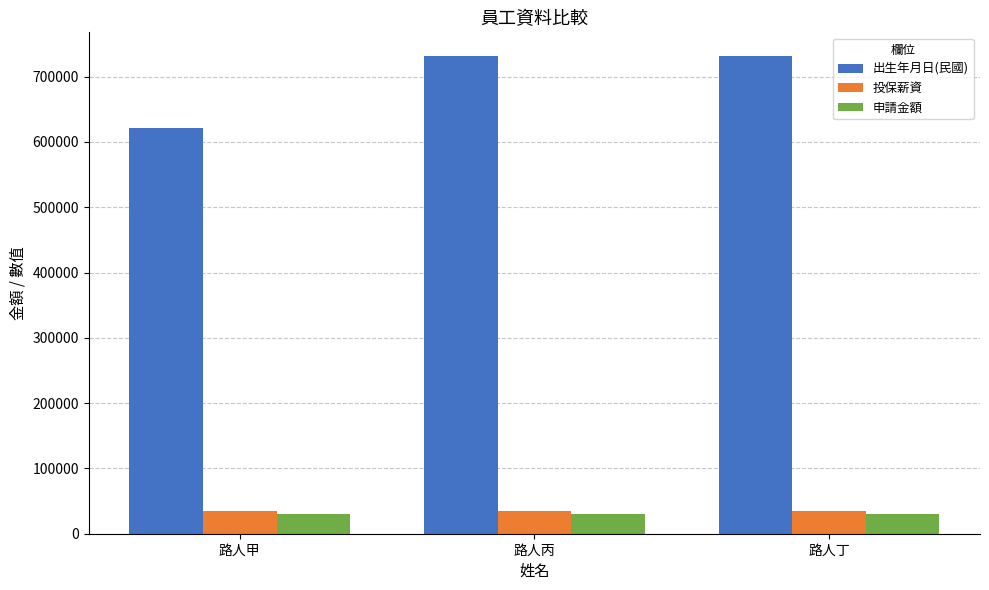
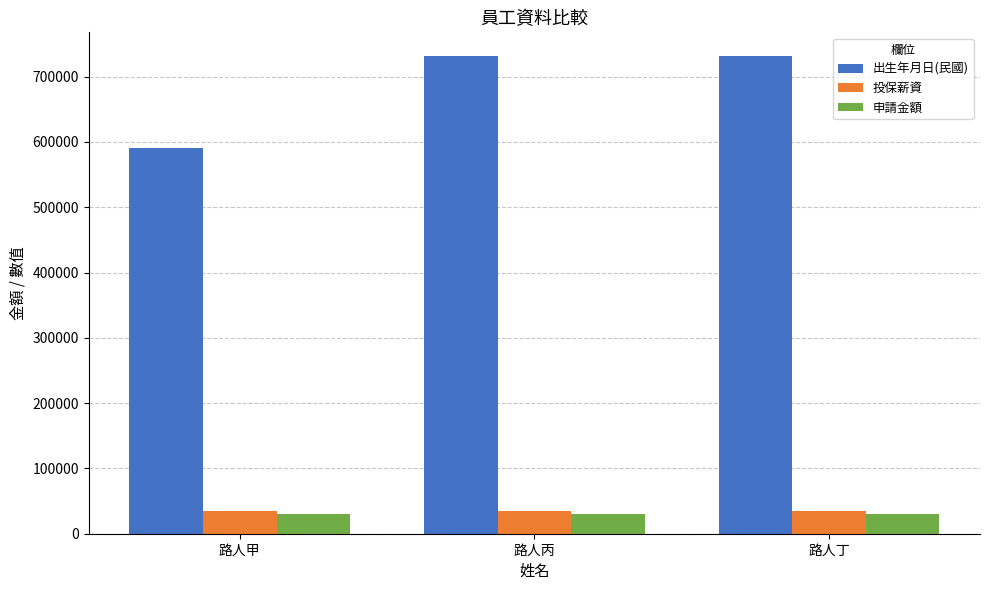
出生年月日(民國), 路人甲: 620000 -> 590000
